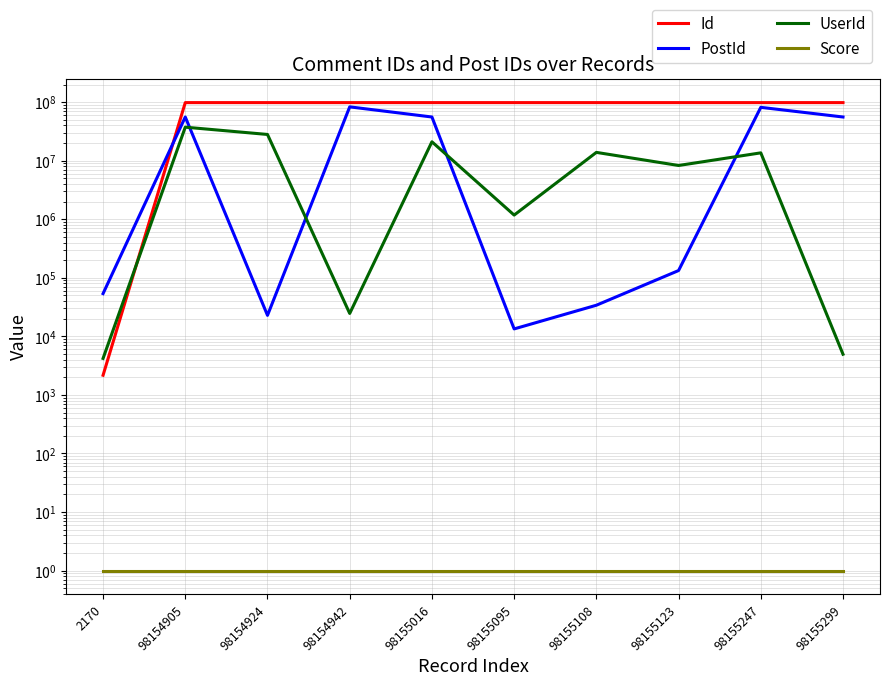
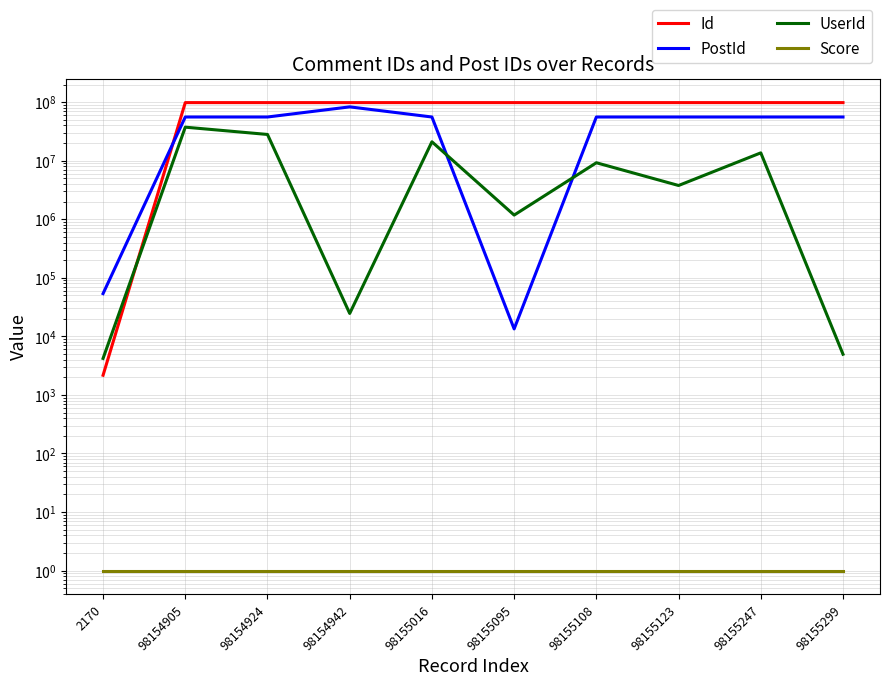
PostId, 98154924: 23000 -> 60000000
PostId, 98155108: 30000 -> 60000000
UserId, 98155108: 14000000 -> 9000000
PostId, 98155123: 130000 -> 60000000
UserId, 98155123: 8000000 -> 4000000
PostId, 98155247: 80000000 -> 60000000
